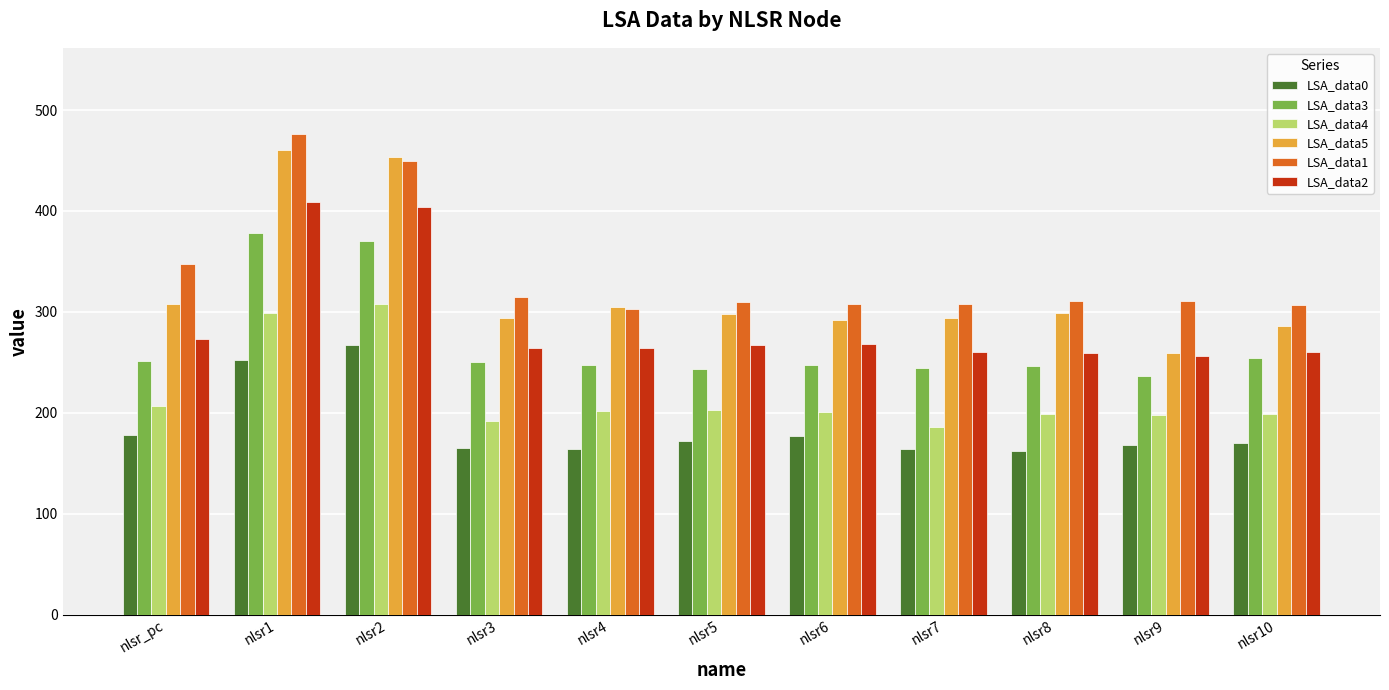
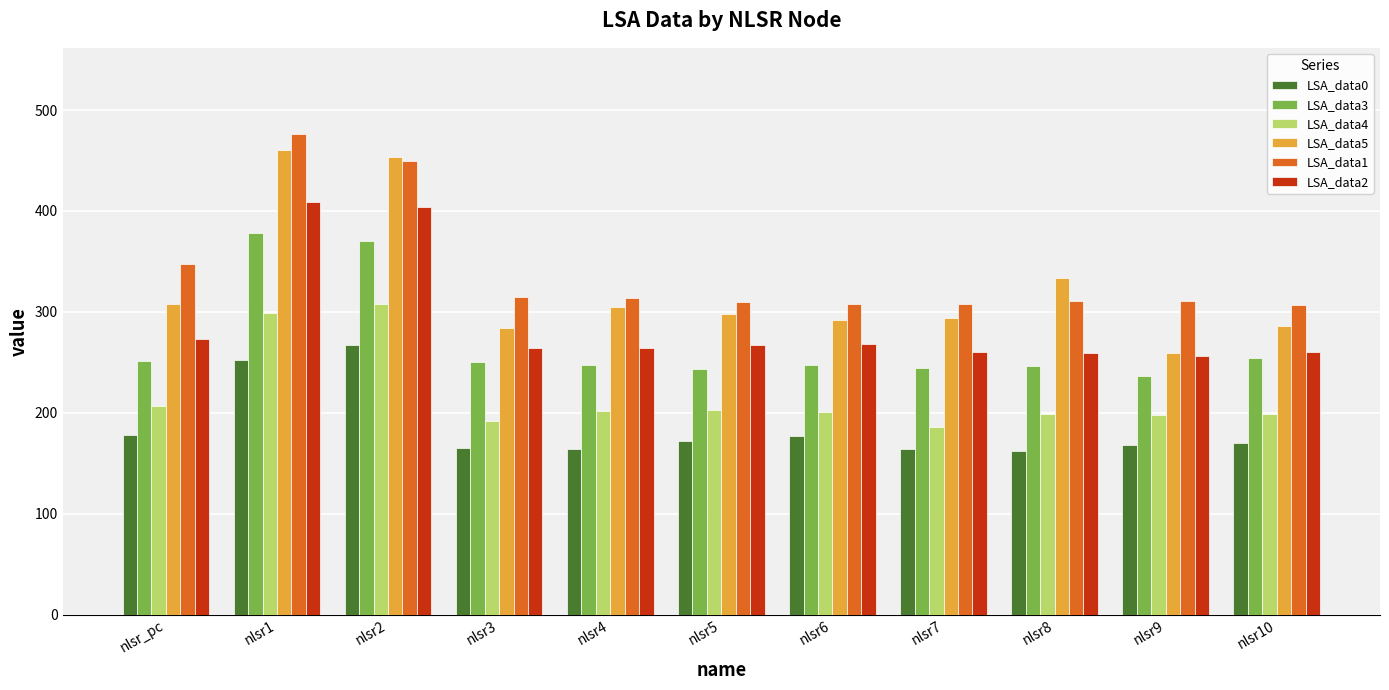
LSA_data5, nlsr3: 294 -> 284
LSA_data1, nlsr4: 303 -> 314
LSA_data5, nlsr8: 299 -> 334
